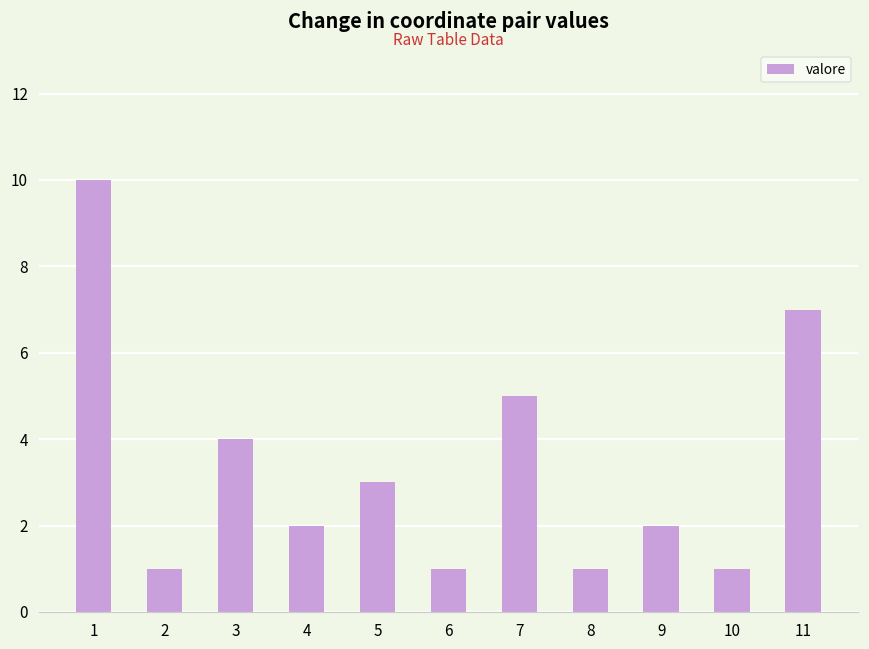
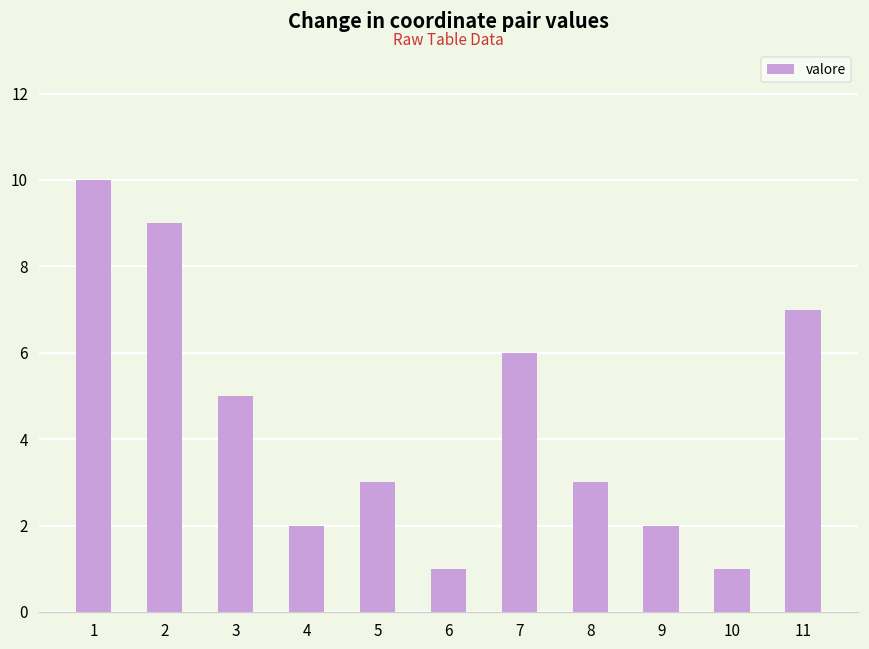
2: 1 -> 9
3: 4 -> 5
7: 5 -> 6
8: 1 -> 3
